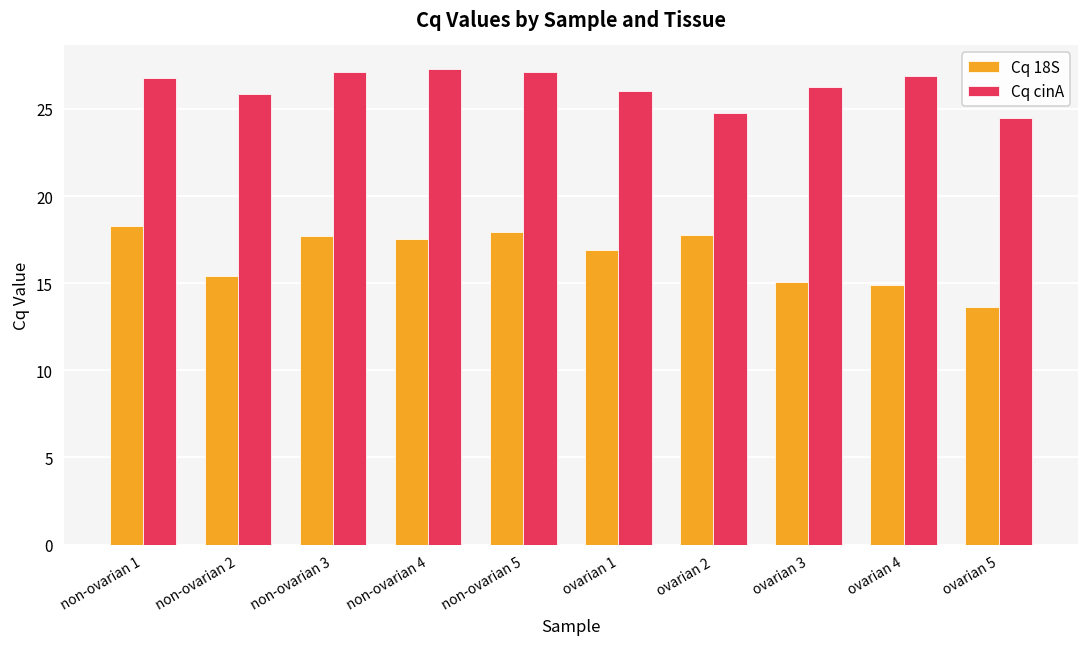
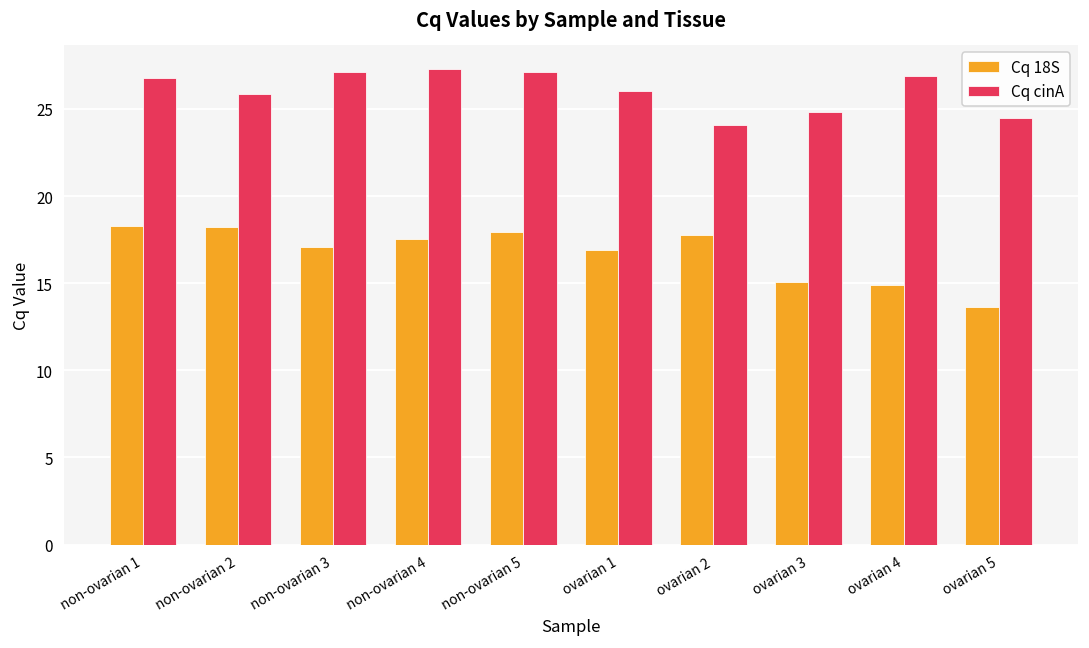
Cq 18S, non-ovarian 2: 15.4 -> 18.2
Cq 18S, non-ovarian 3: 17.7 -> 17.1
Cq cinA, ovarian 2: 24.8 -> 24.1
Cq cinA, ovarian 3: 26.3 -> 24.8
